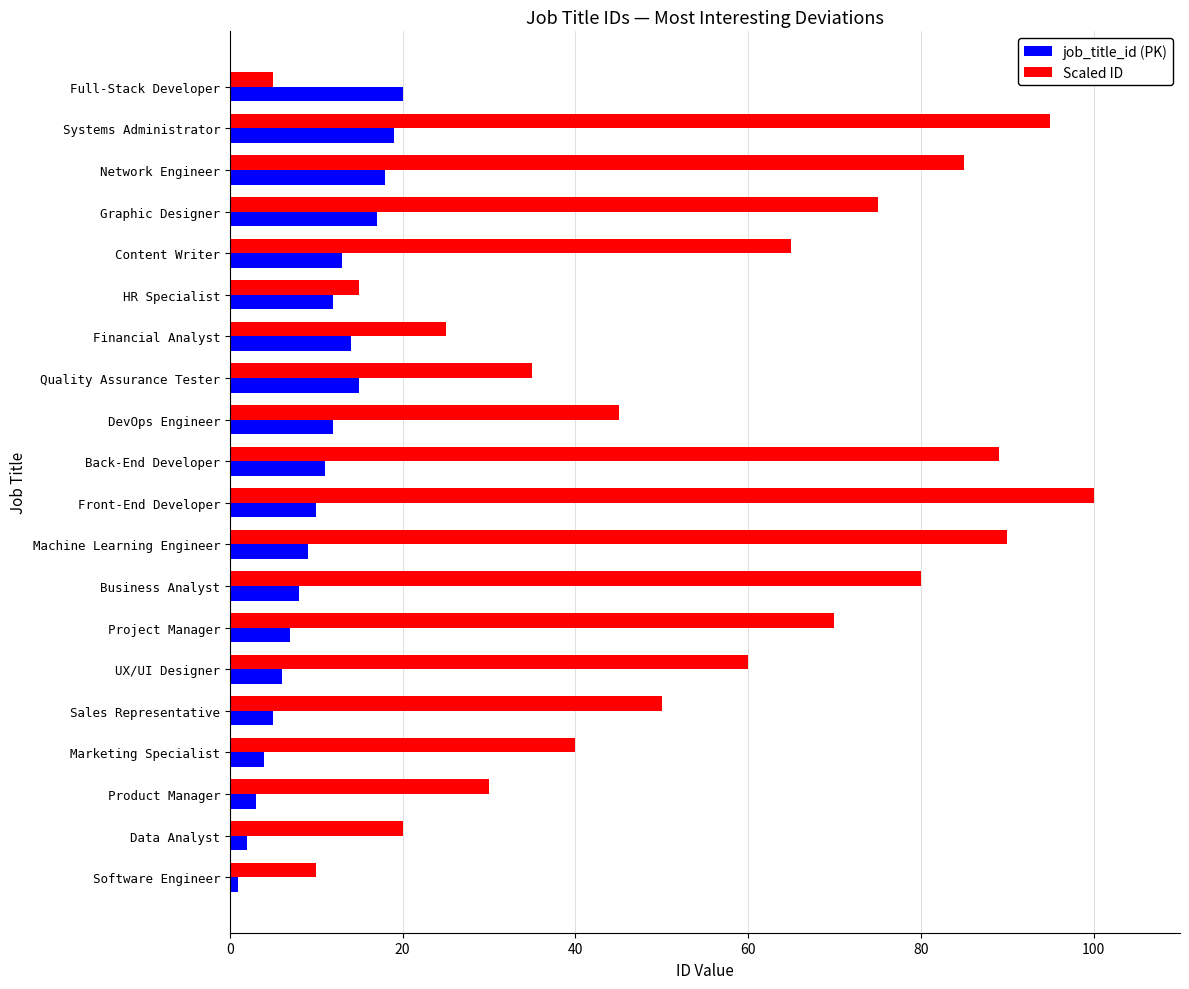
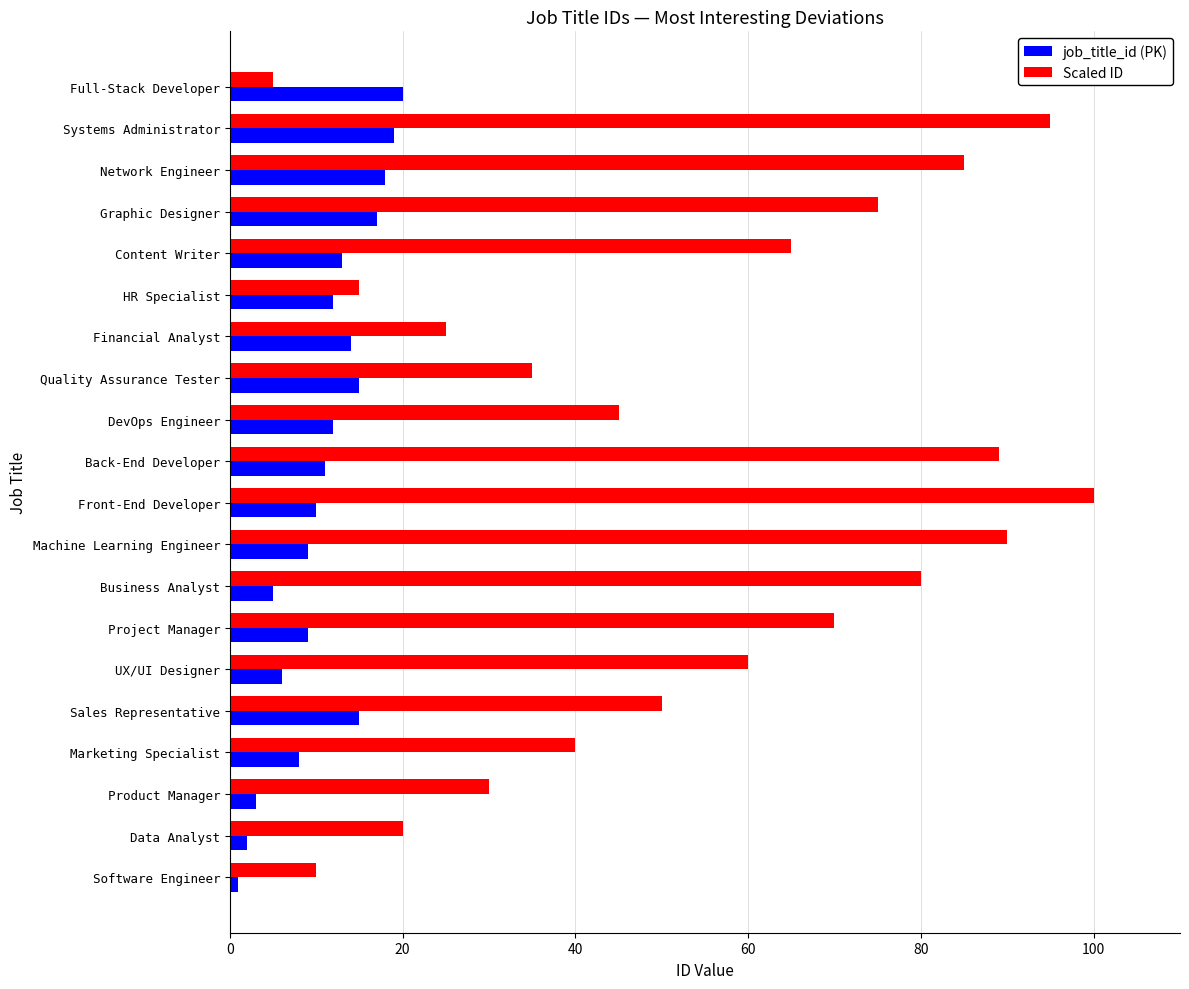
job_title_id (PK), Business Analyst: 8 -> 5
job_title_id (PK), Project Manager: 7 -> 9
job_title_id (PK), Sales Representative: 5 -> 15
job_title_id (PK), Marketing Specialist: 4 -> 8
